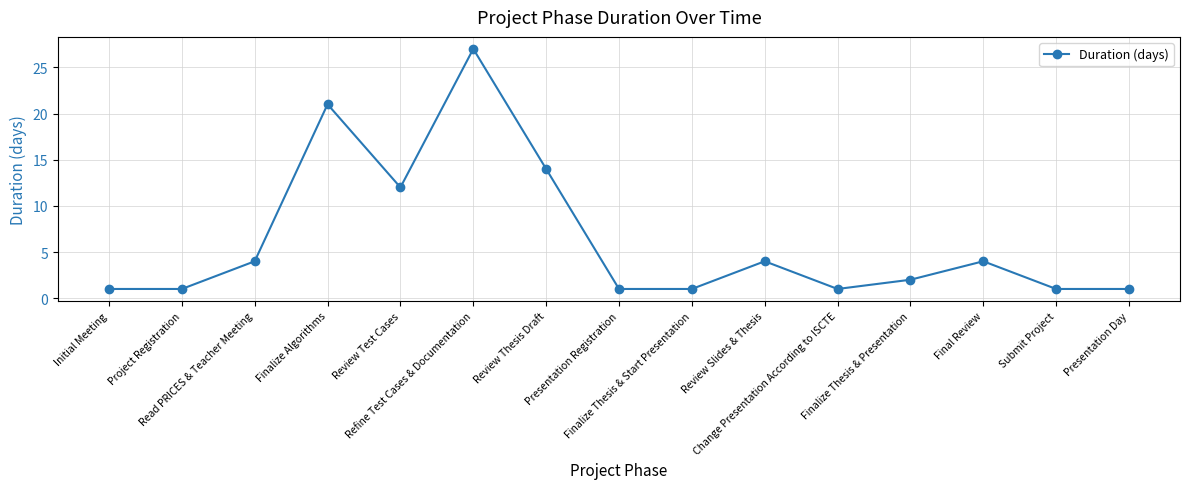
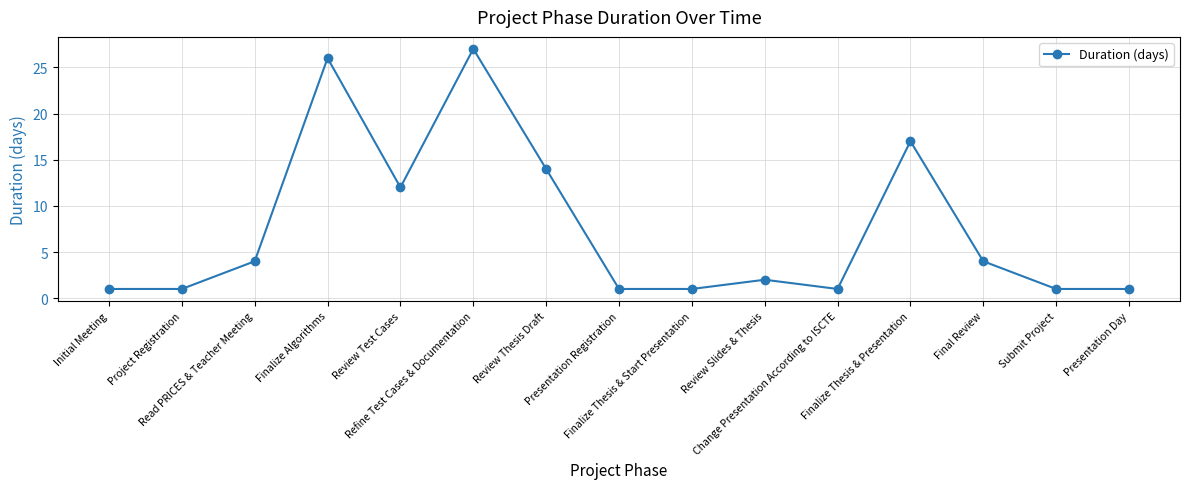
Finalize Algorithms: 21 -> 26
Review Slides & Thesis: 4 -> 2
Finalize Thesis & Presentation: 2 -> 17
